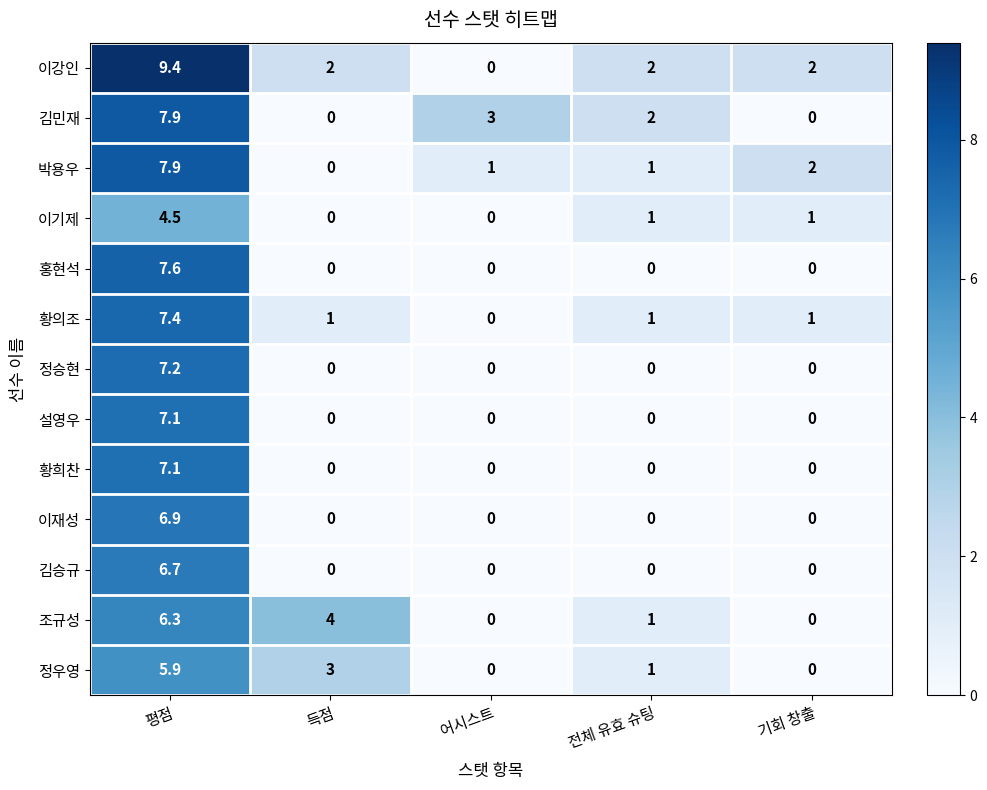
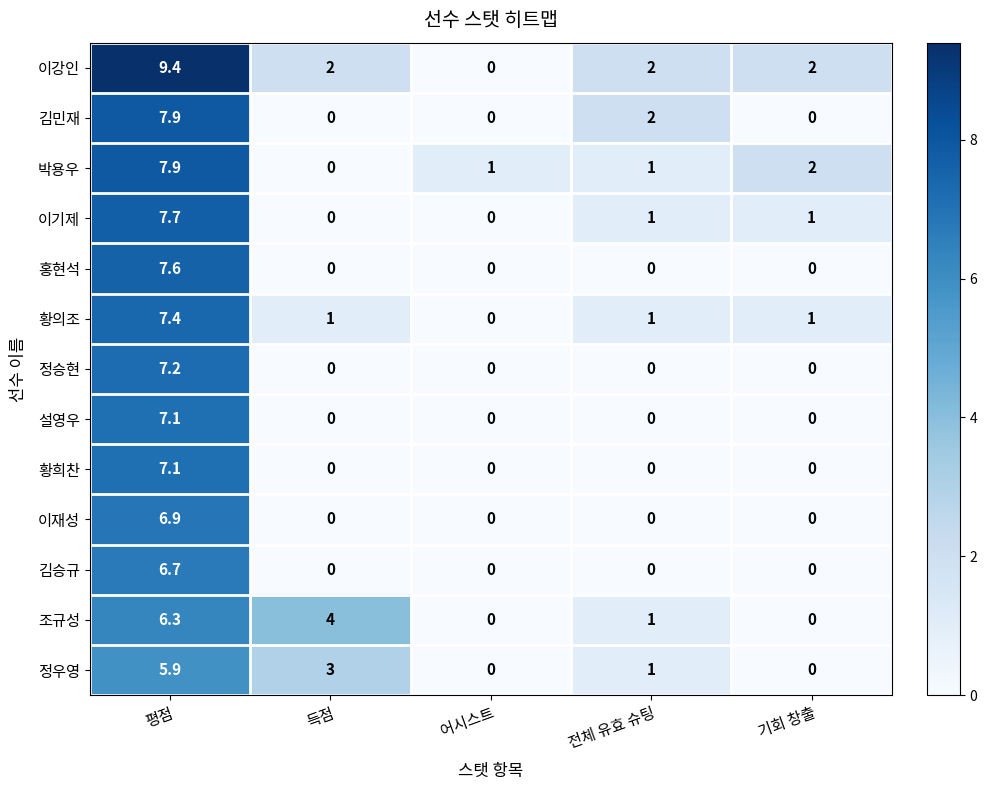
김민재, 어시스트: 3 -> 0
이기제, 평점: 4.5 -> 7.7
